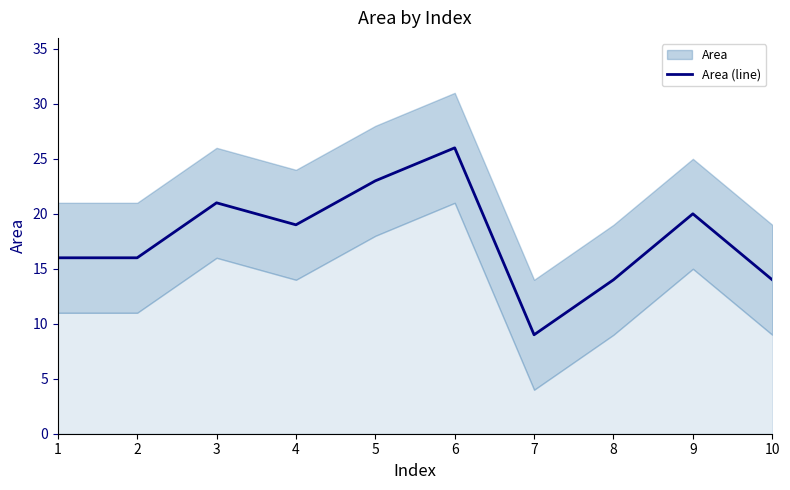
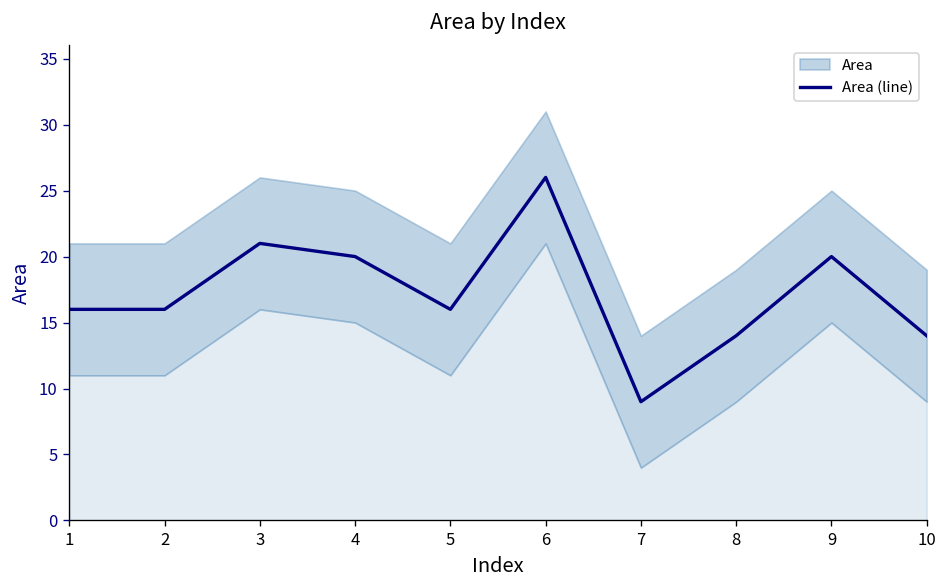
Area (line), 4: 19 -> 20
Area (line), 5: 23 -> 16
